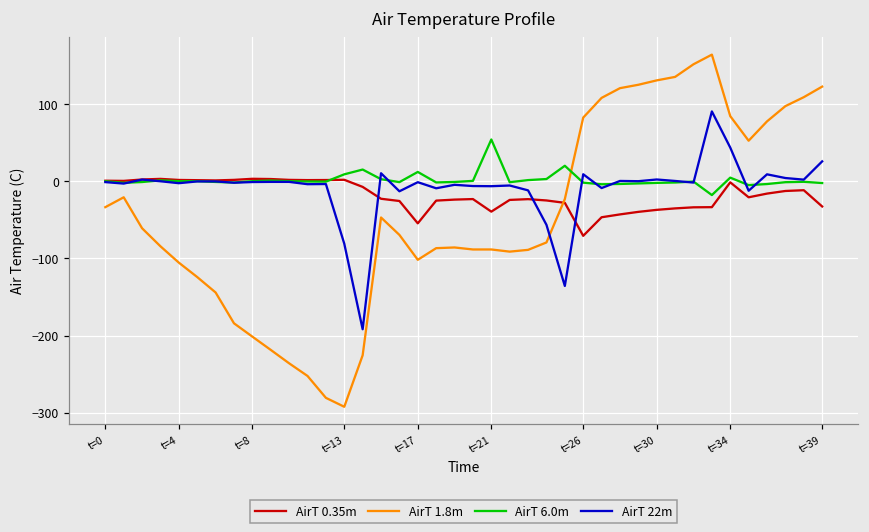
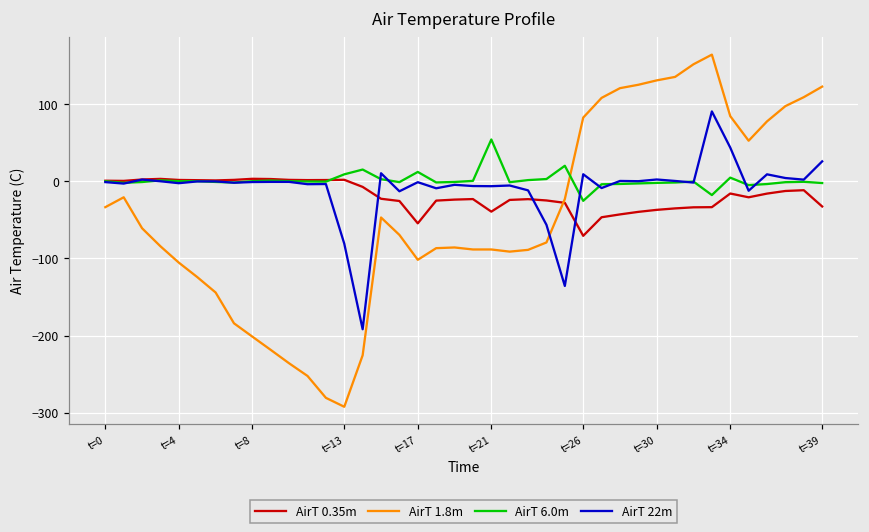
AirT 6.0m, t=26: 0 -> -30
AirT 0.35m, t=34: 0 -> -20
